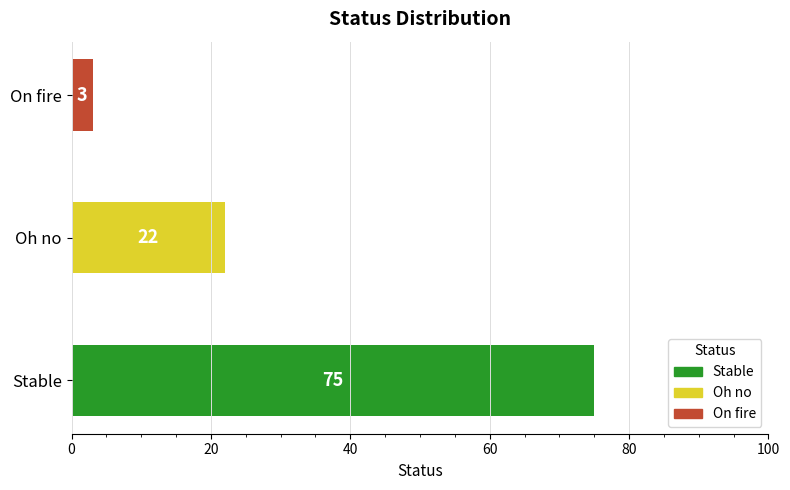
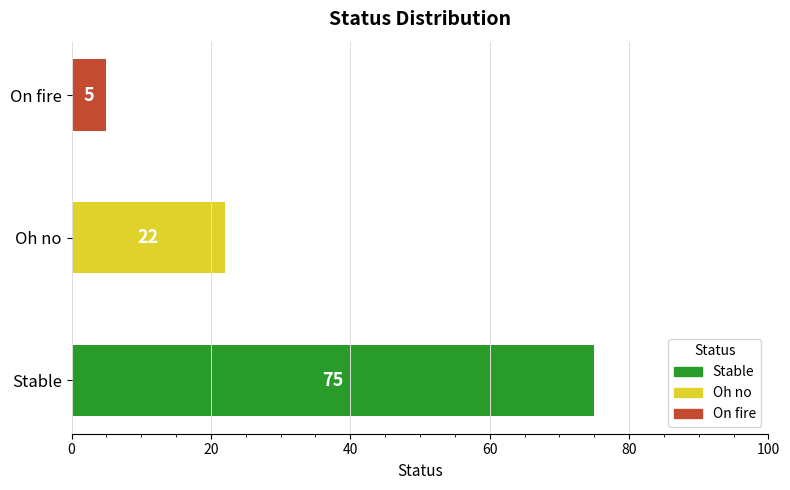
On fire: 3 -> 5
